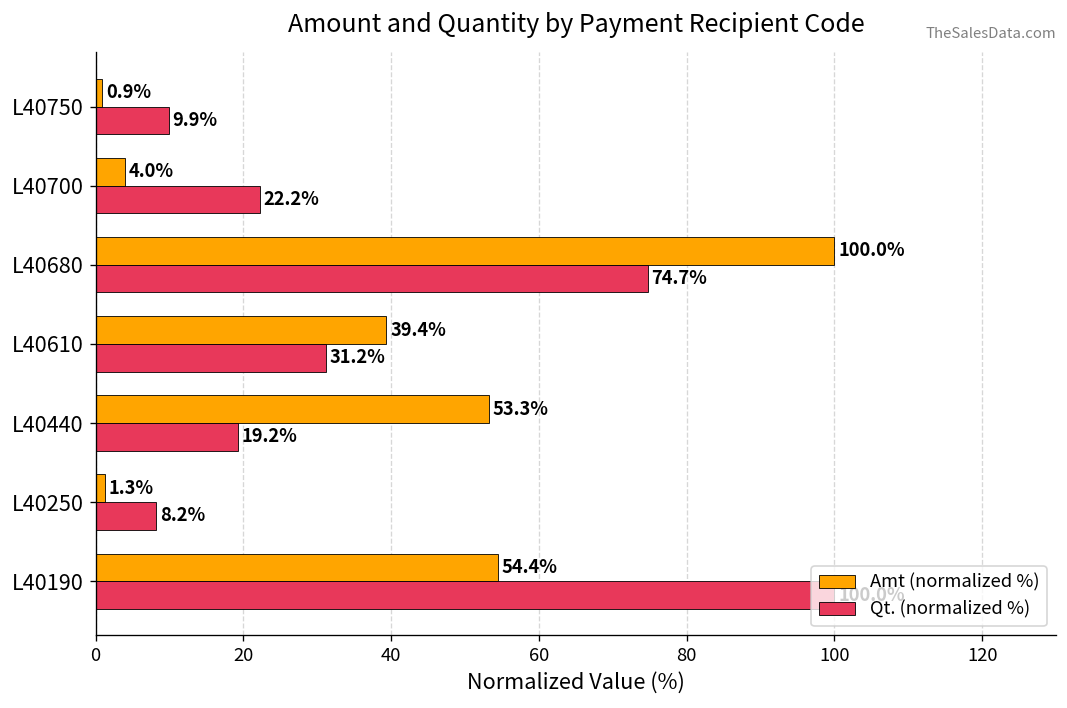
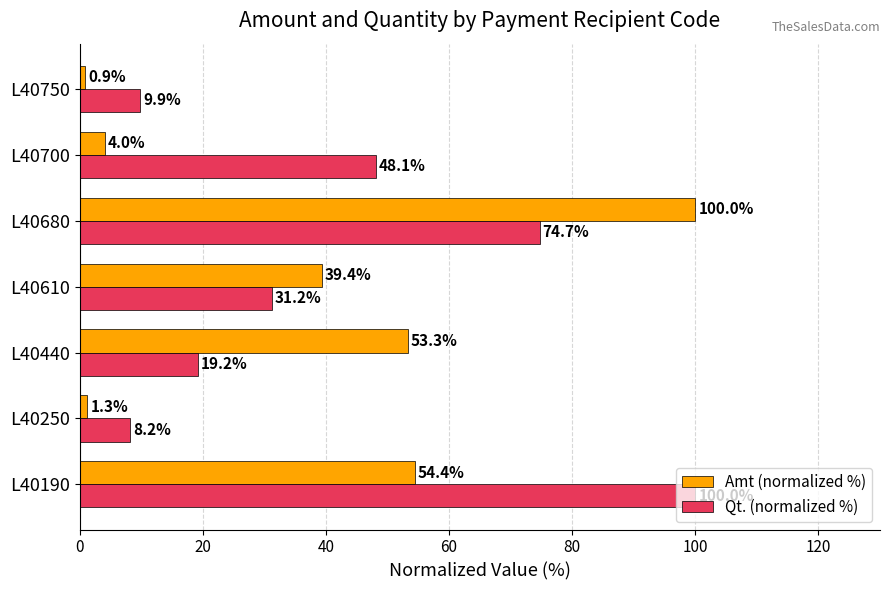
Qt. (normalized %), L40700: 22.2% -> 48.1%
